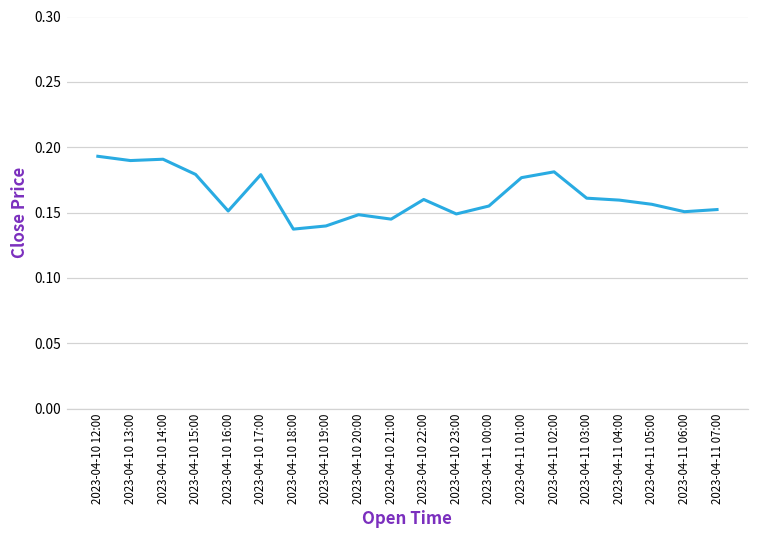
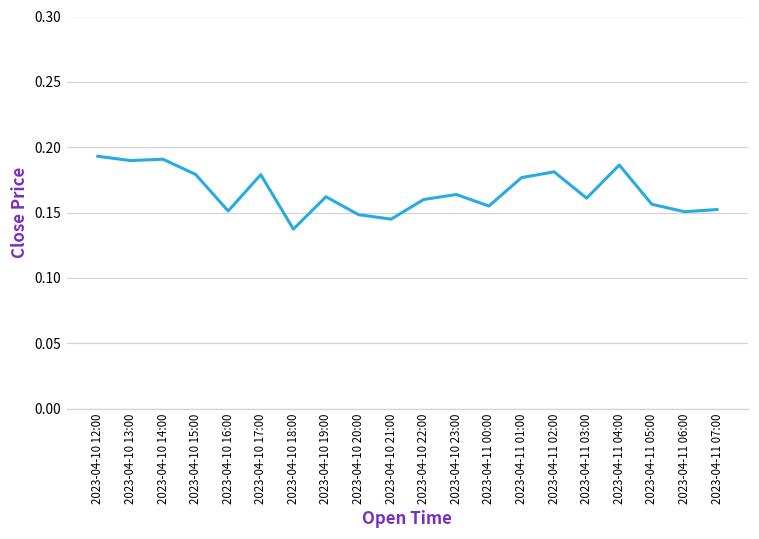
2023-04-10 19:00: 0.140 -> 0.162
2023-04-10 23:00: 0.149 -> 0.164
2023-04-11 04:00: 0.160 -> 0.186
